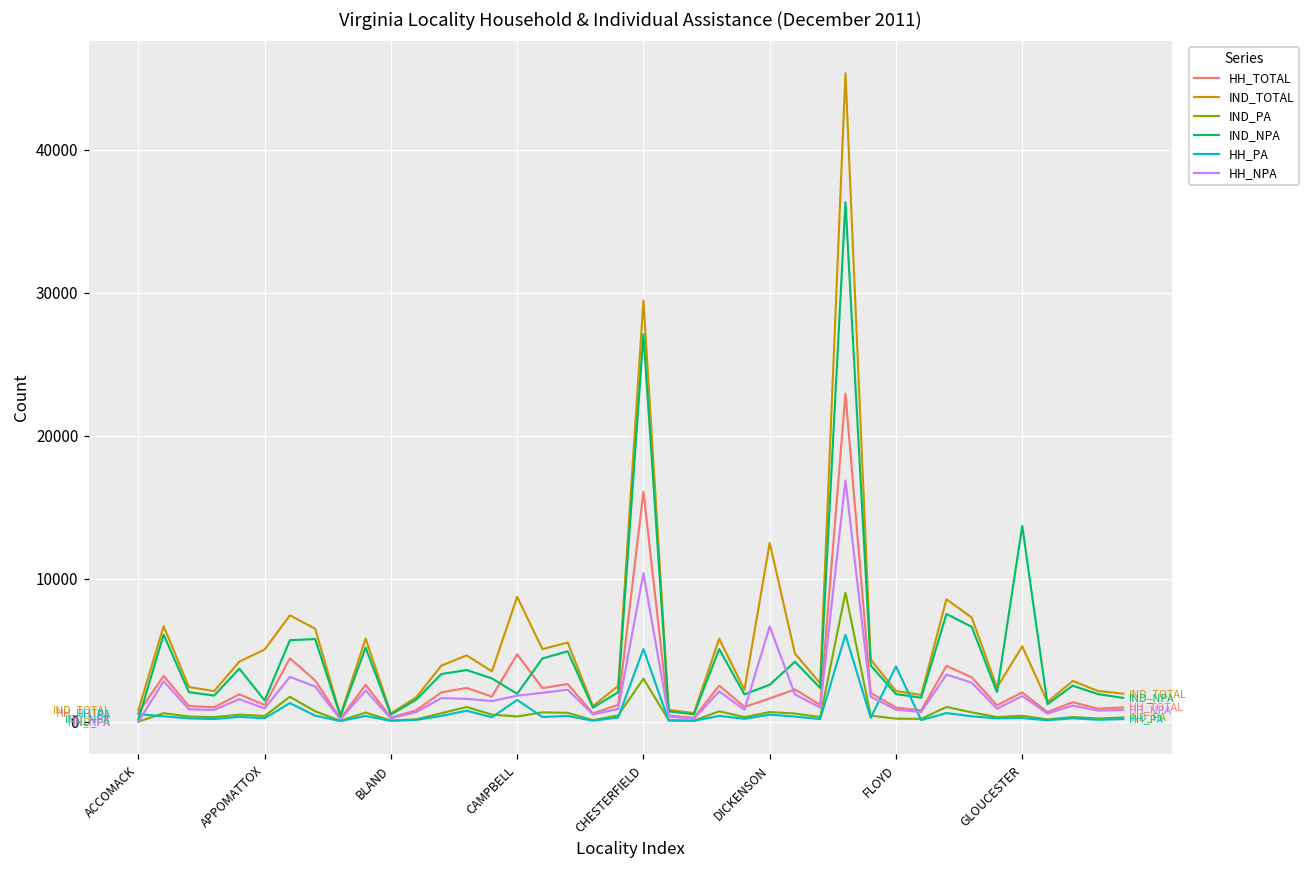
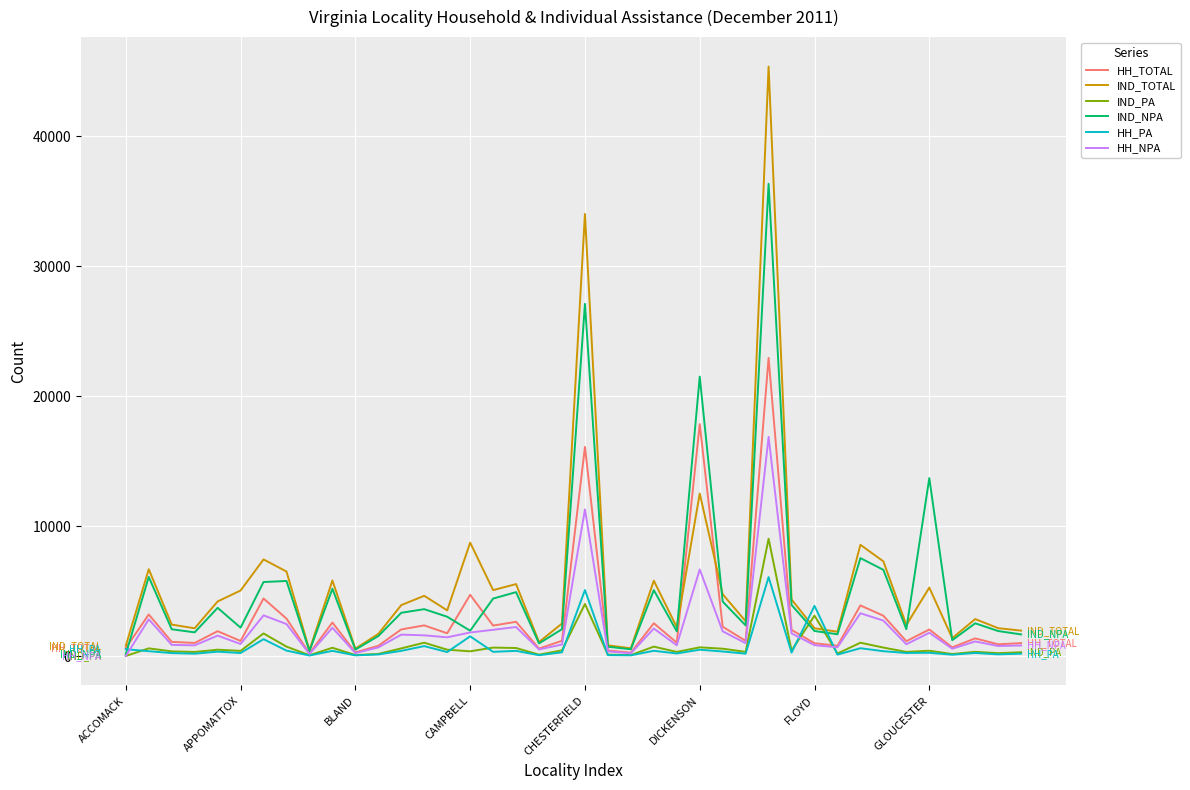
IND_NPA, APPOMATTOX: 1500 -> 2200
IND_TOTAL, CHESTERFIELD: 29500 -> 34000
IND_PA, CHESTERFIELD: 3000 -> 4000
HH_NPA, CHESTERFIELD: 10400 -> 11300
HH_TOTAL, DICKENSON: 1600 -> 17800
IND_NPA, DICKENSON: 2600 -> 21500
IND_PA, FLOYD: 200 -> 3100
